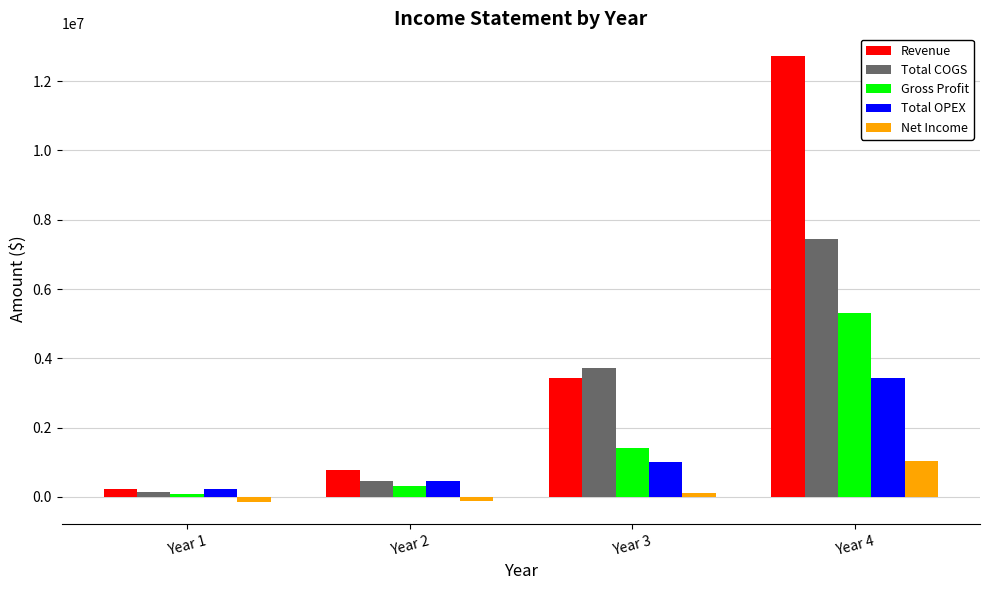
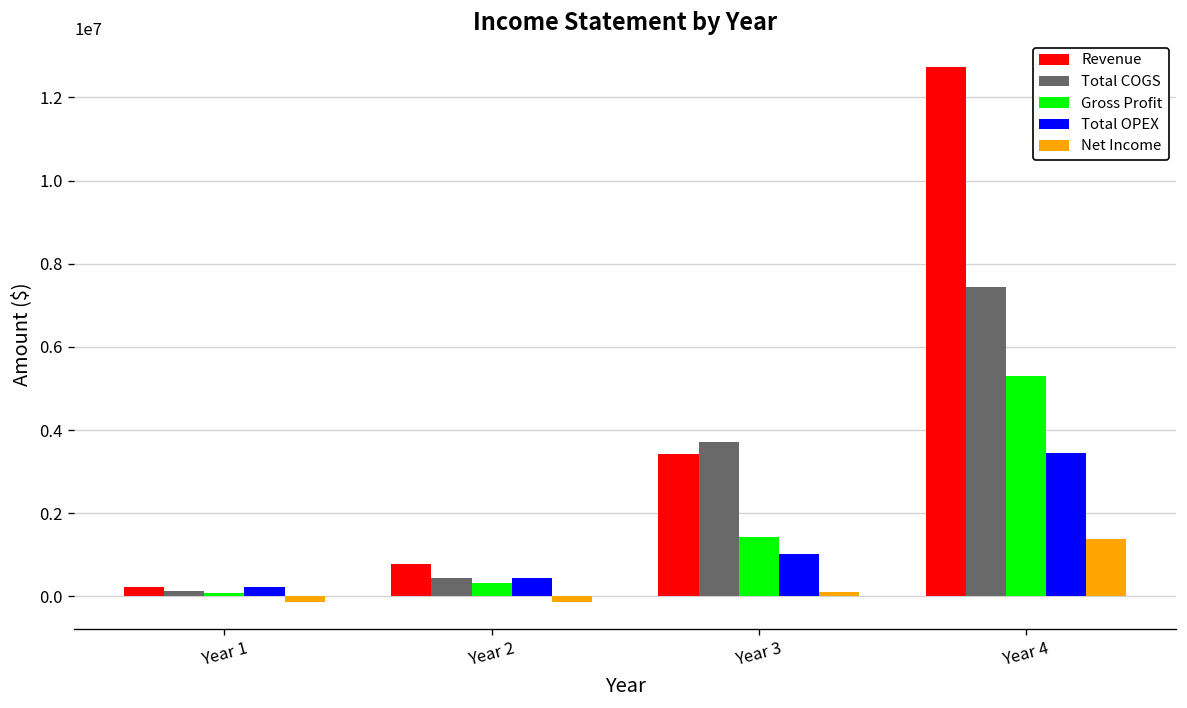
Net Income, Year 4: 1000000 -> 1400000
